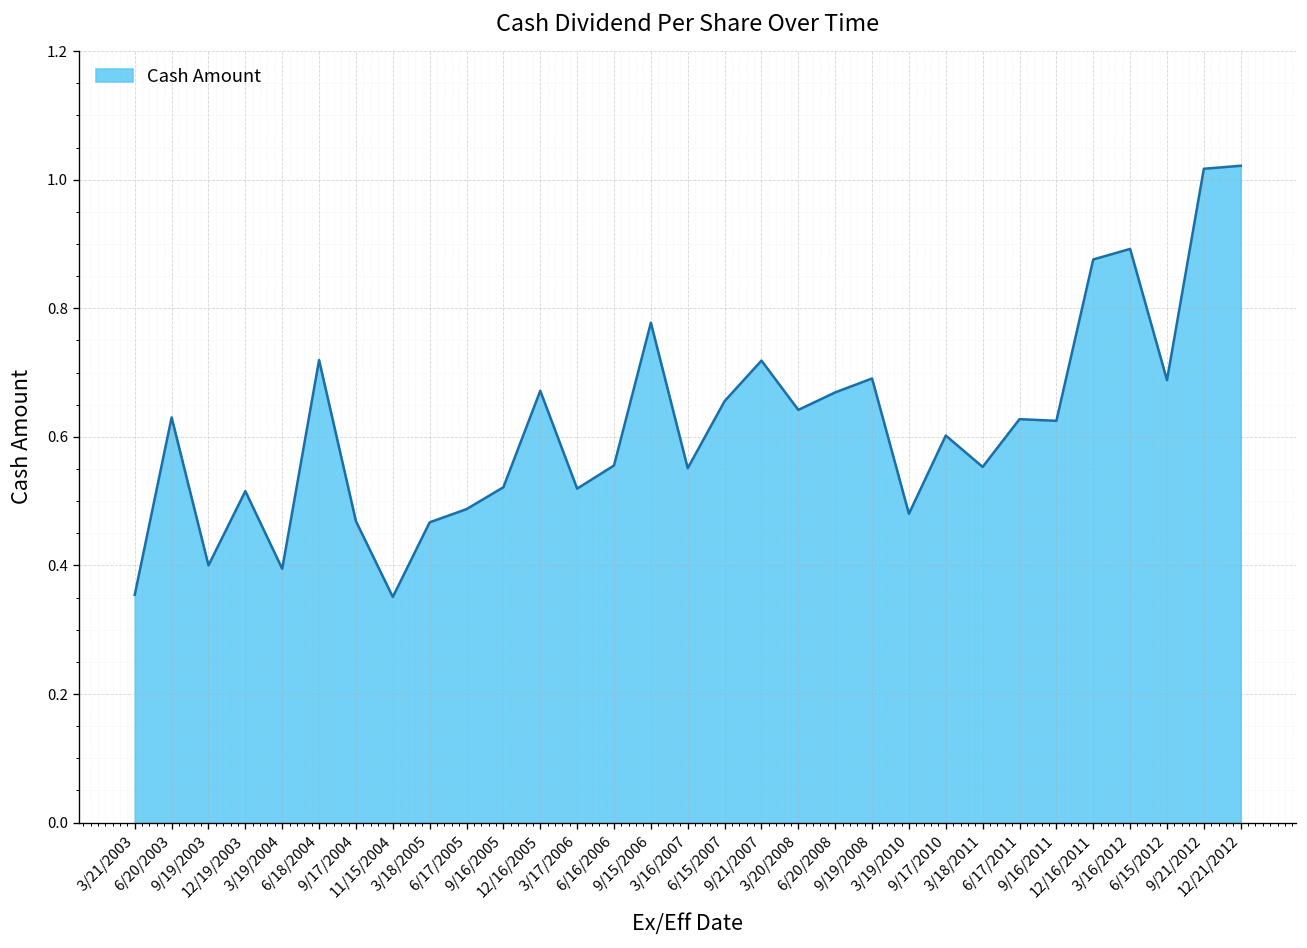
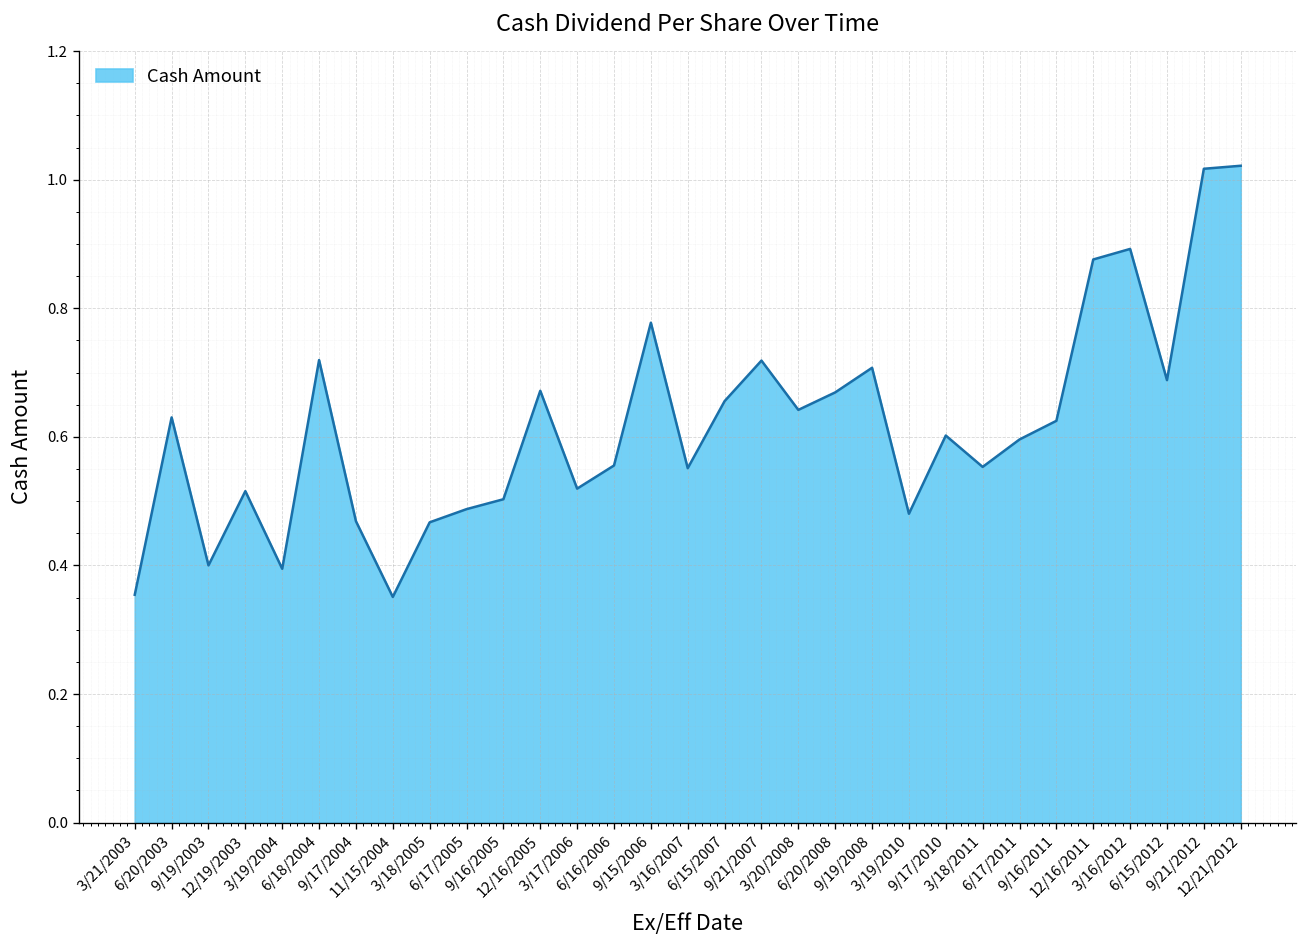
9/16/2005: 0.52 -> 0.50
9/19/2008: 0.69 -> 0.71
6/17/2011: 0.63 -> 0.60
